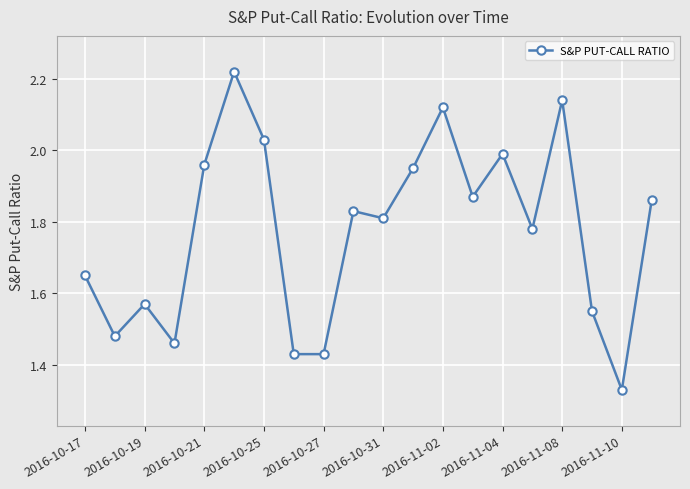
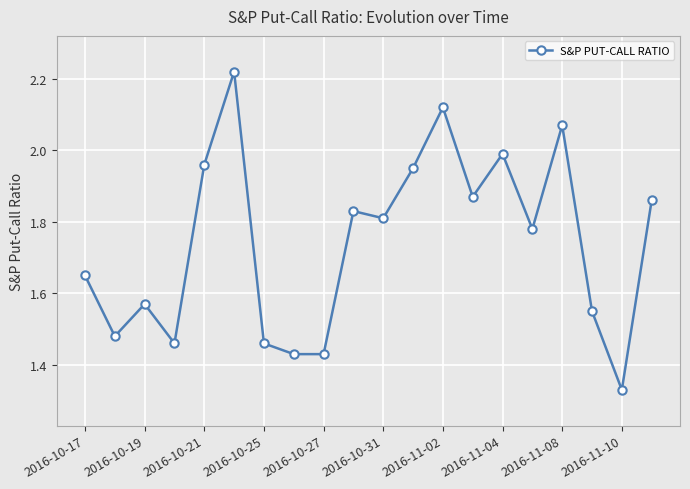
2016-10-25: 2.03 -> 1.46
2016-11-08: 2.14 -> 2.07
